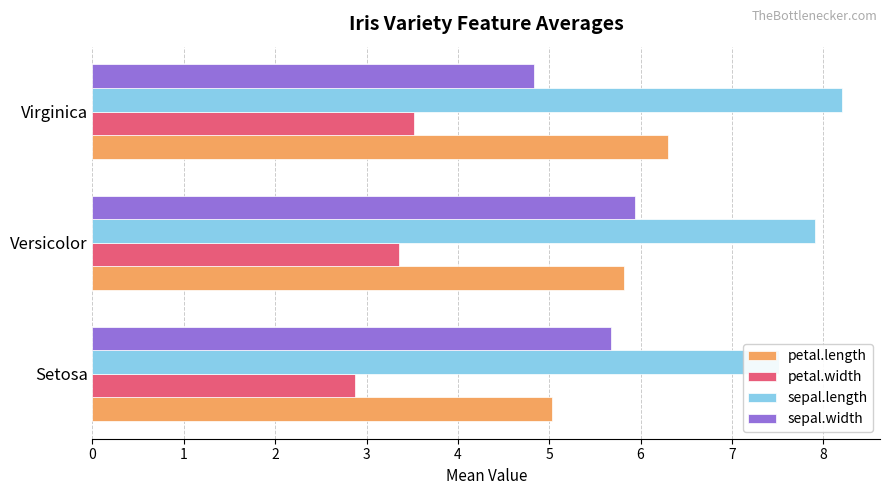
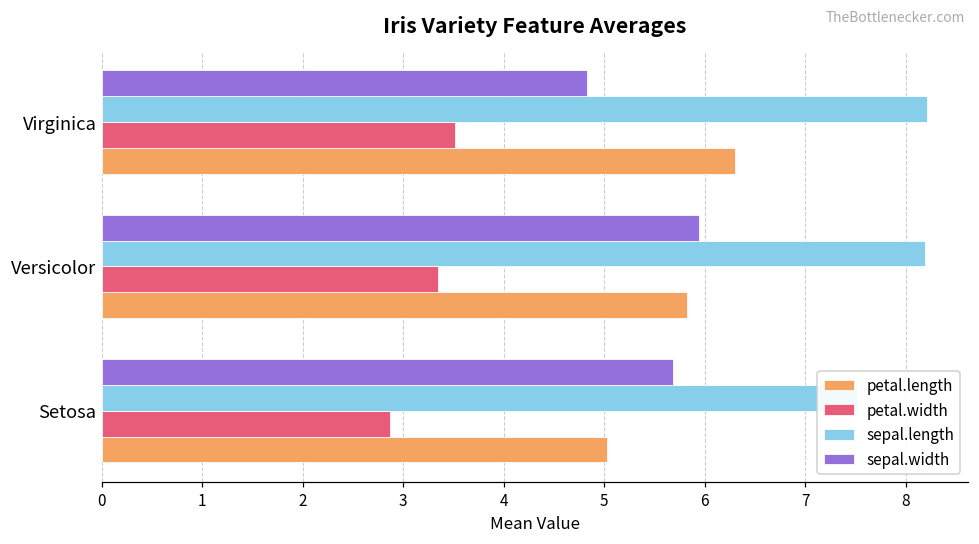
sepal.length, Versicolor: 7.9 -> 8.2
